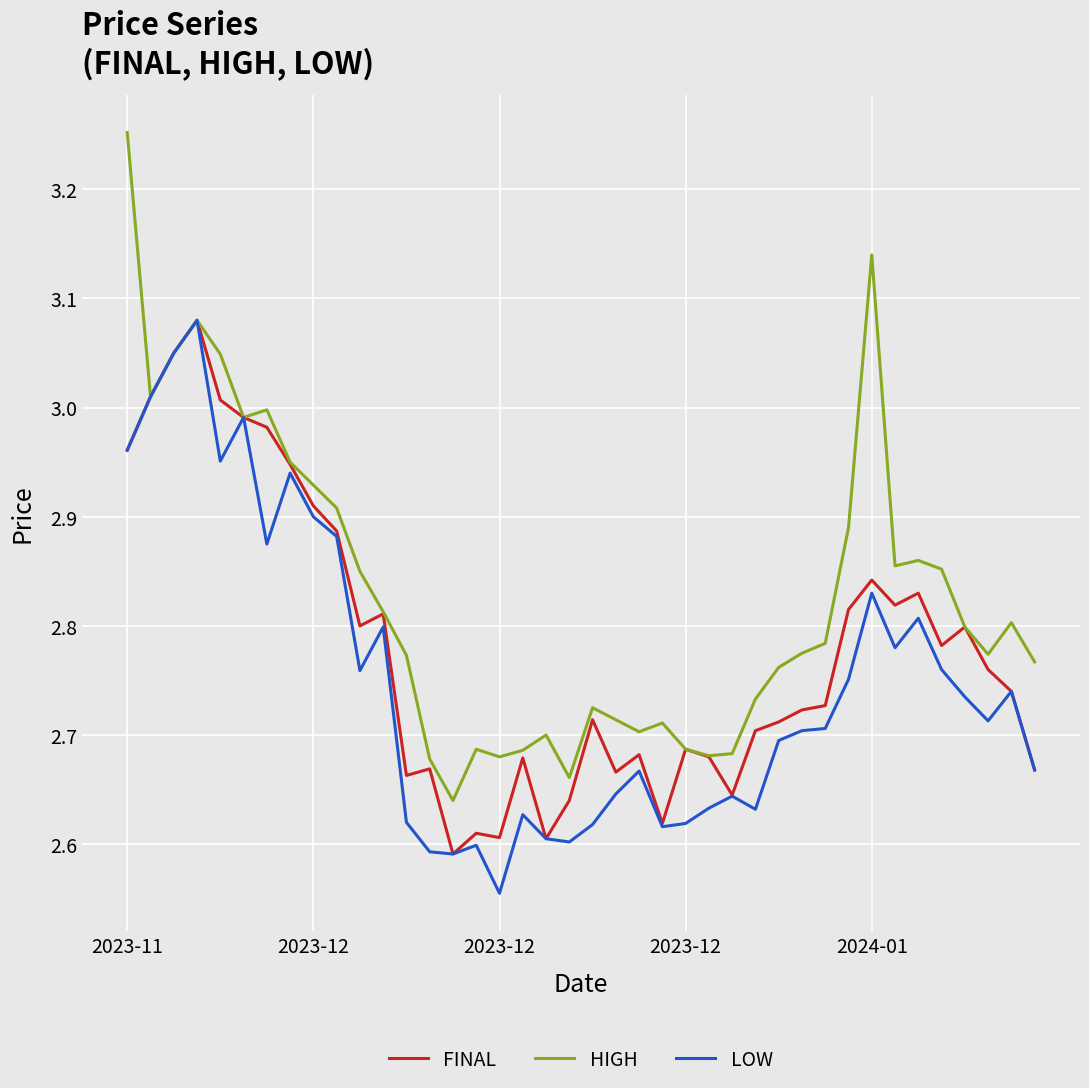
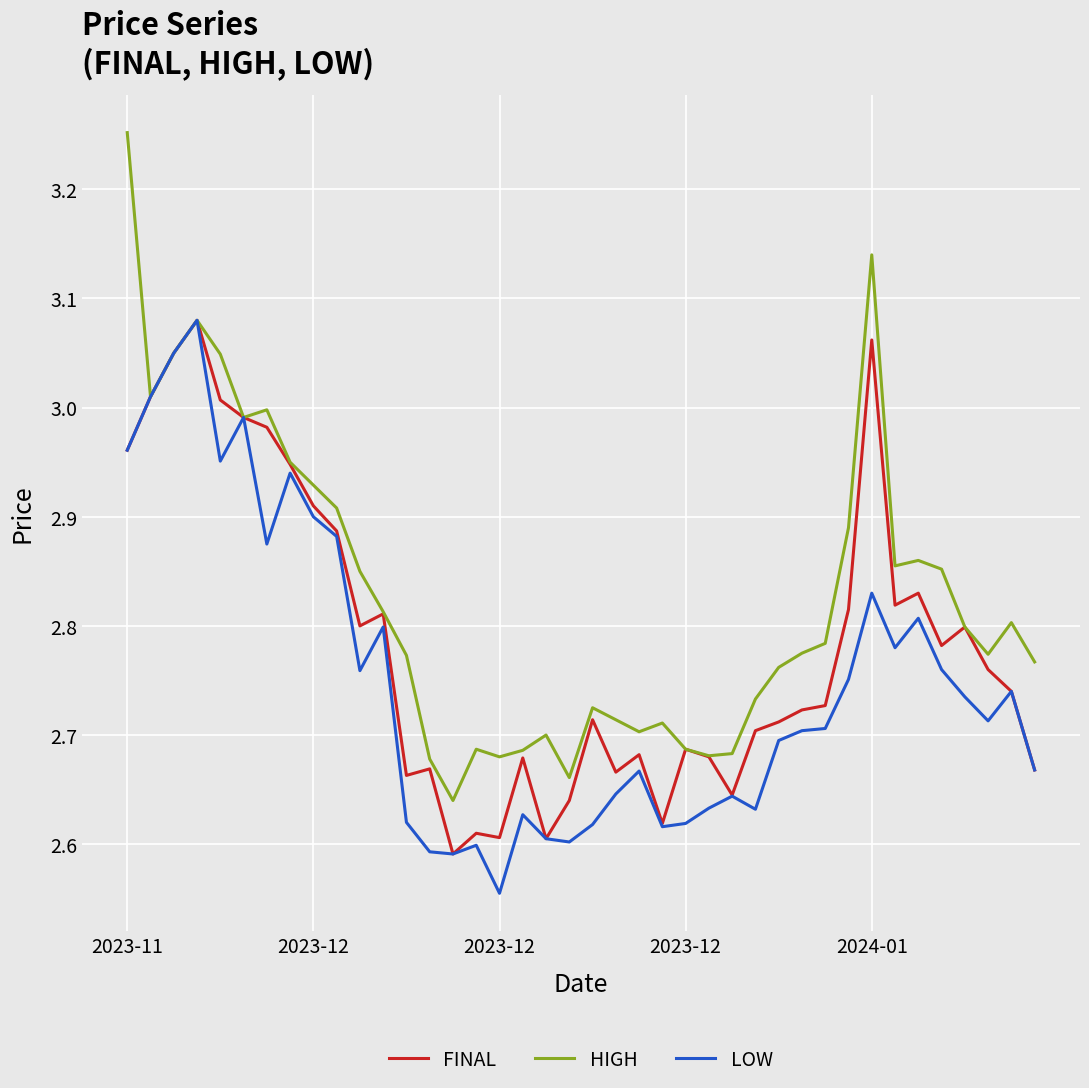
FINAL, 2024-01: 2.842 -> 3.062
